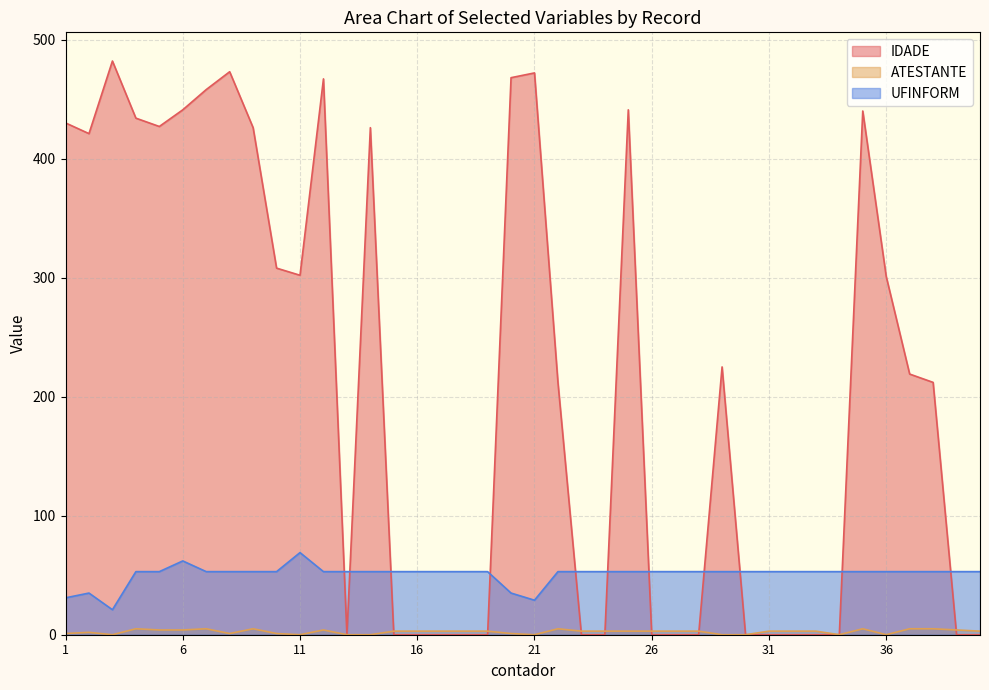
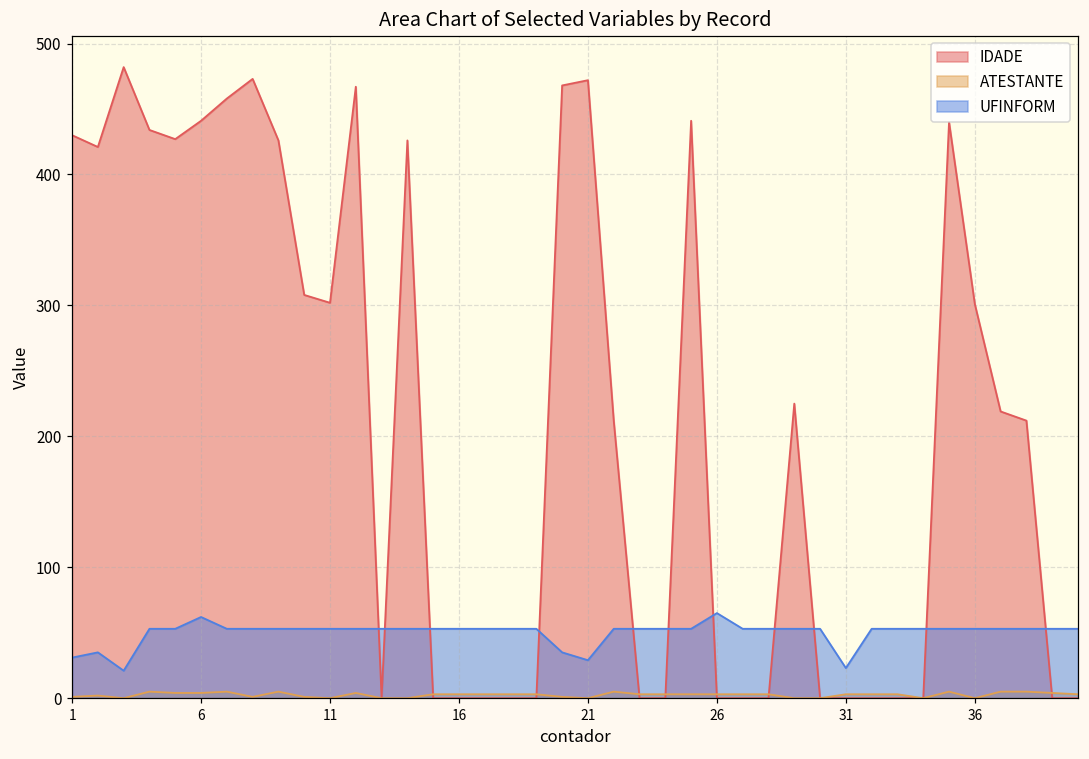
UFINFORM, 11: 69 -> 53
UFINFORM, 26: 53 -> 65
UFINFORM, 31: 53 -> 23
